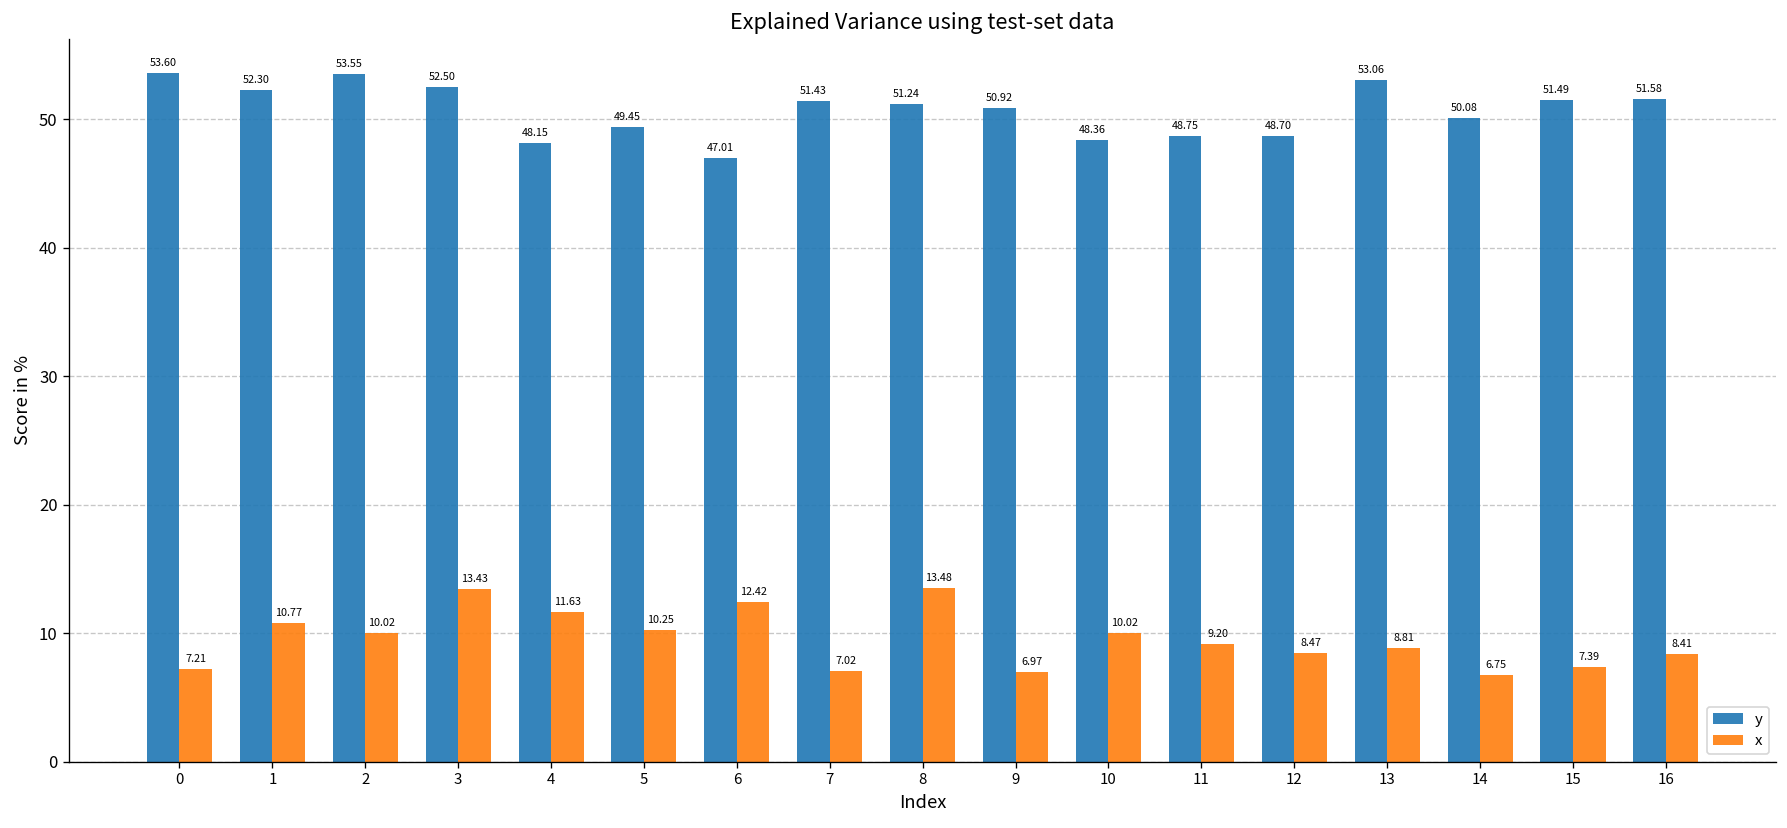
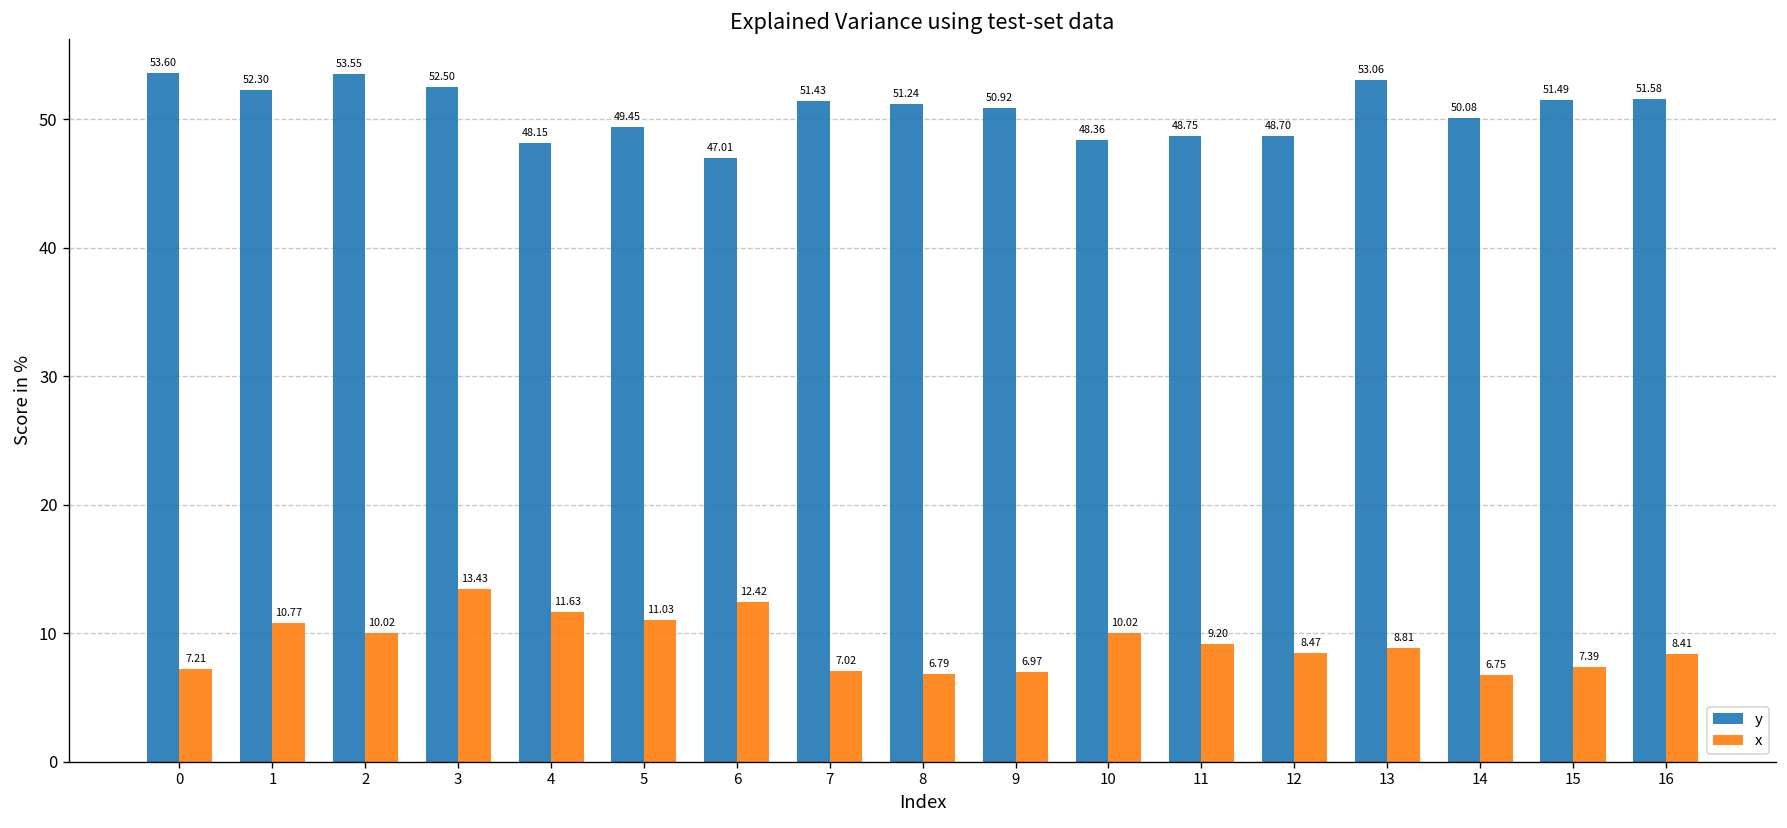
x, 5: 10.25 -> 11.03
x, 8: 13.48 -> 6.79
